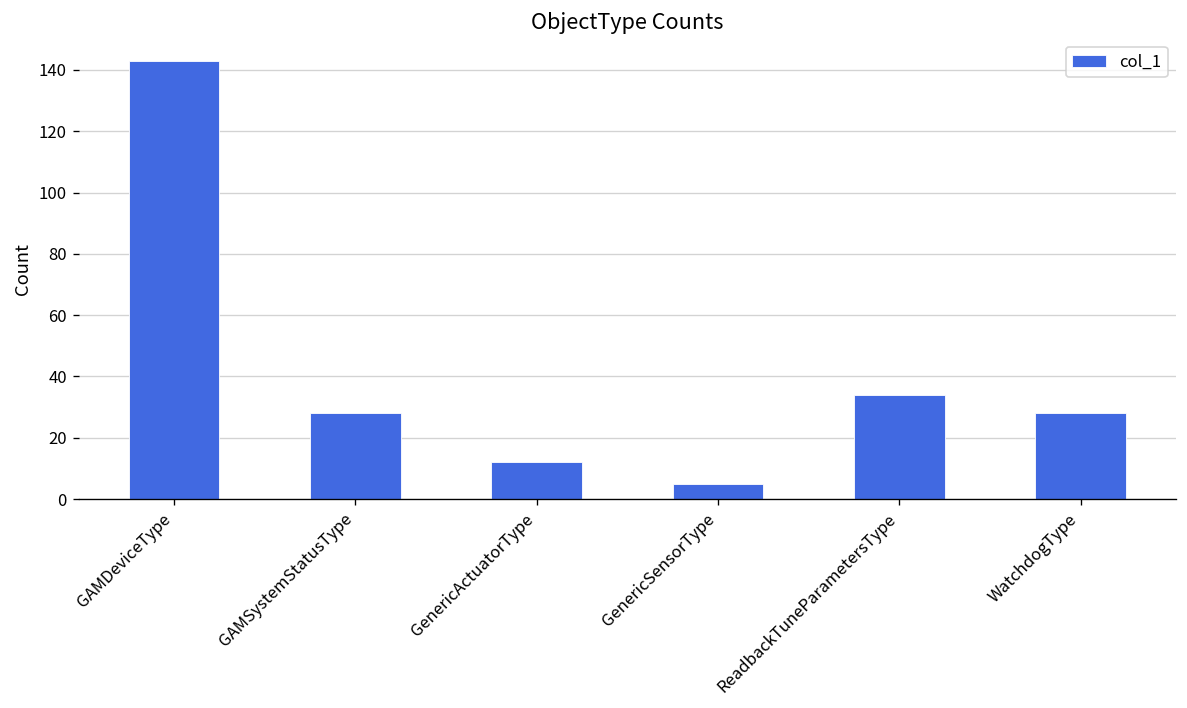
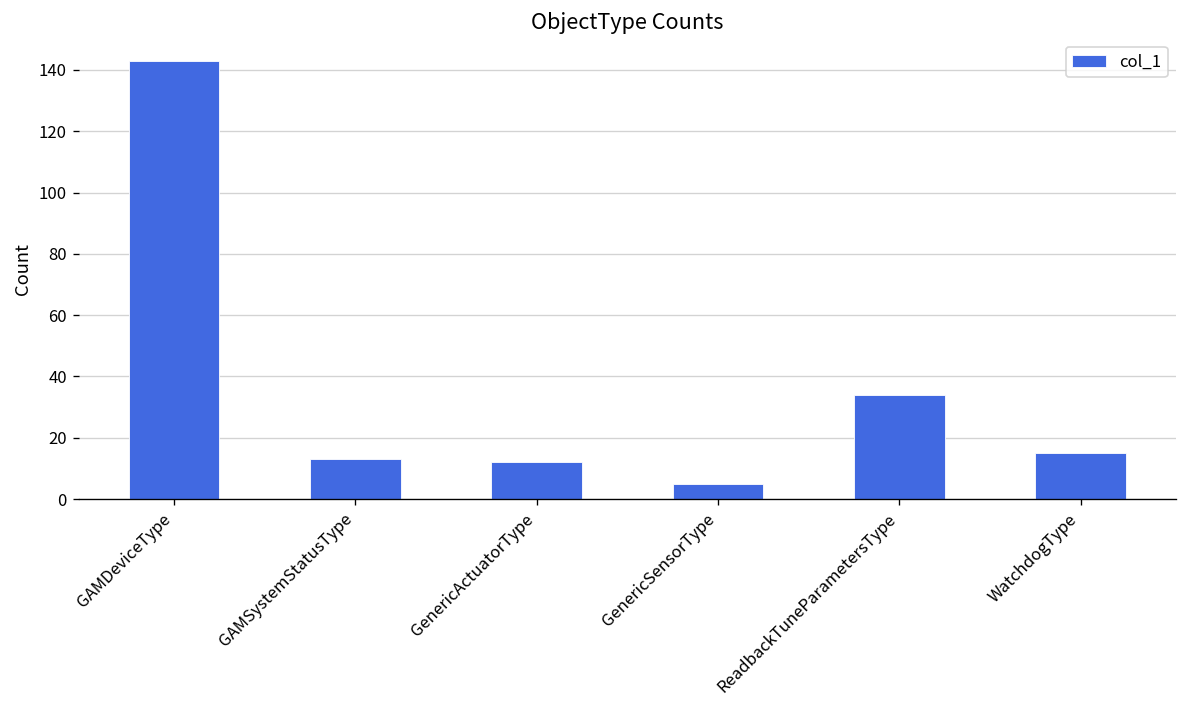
GAMSystemStatusType: 28 -> 13
WatchdogType: 28 -> 15
